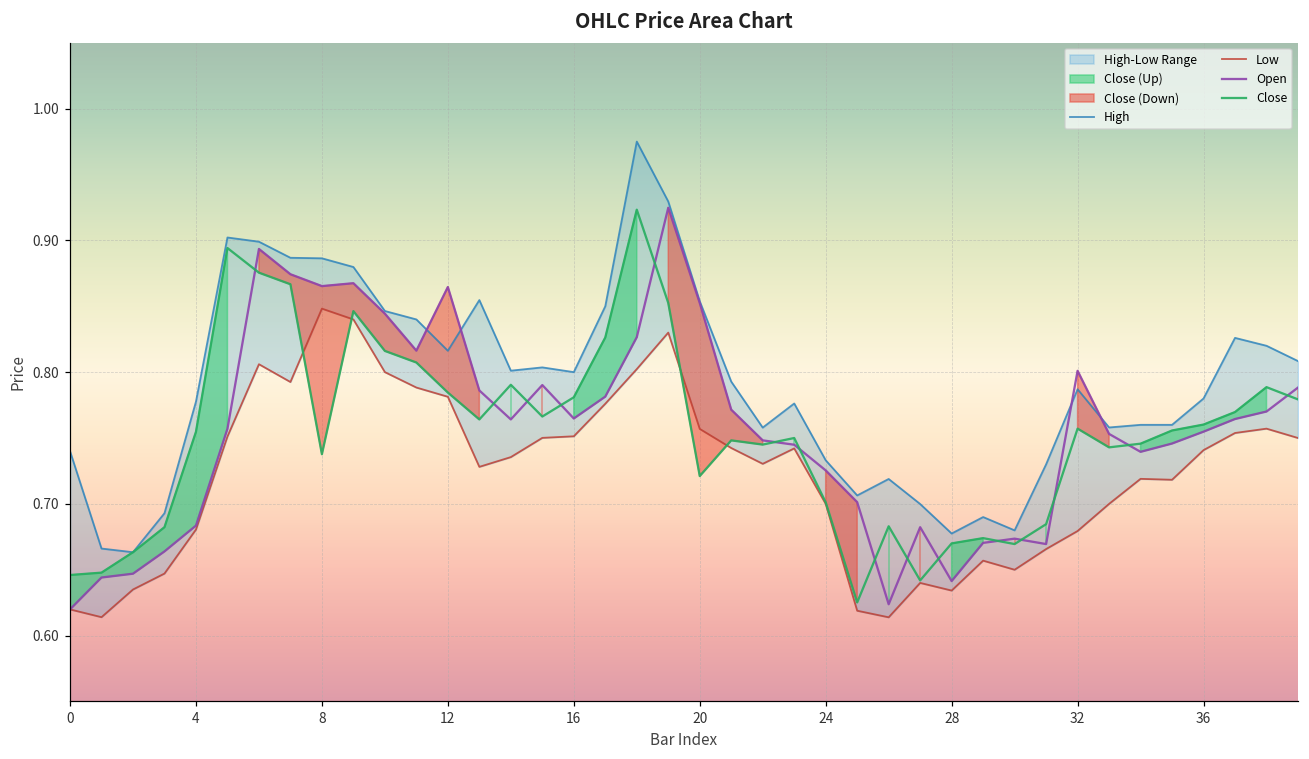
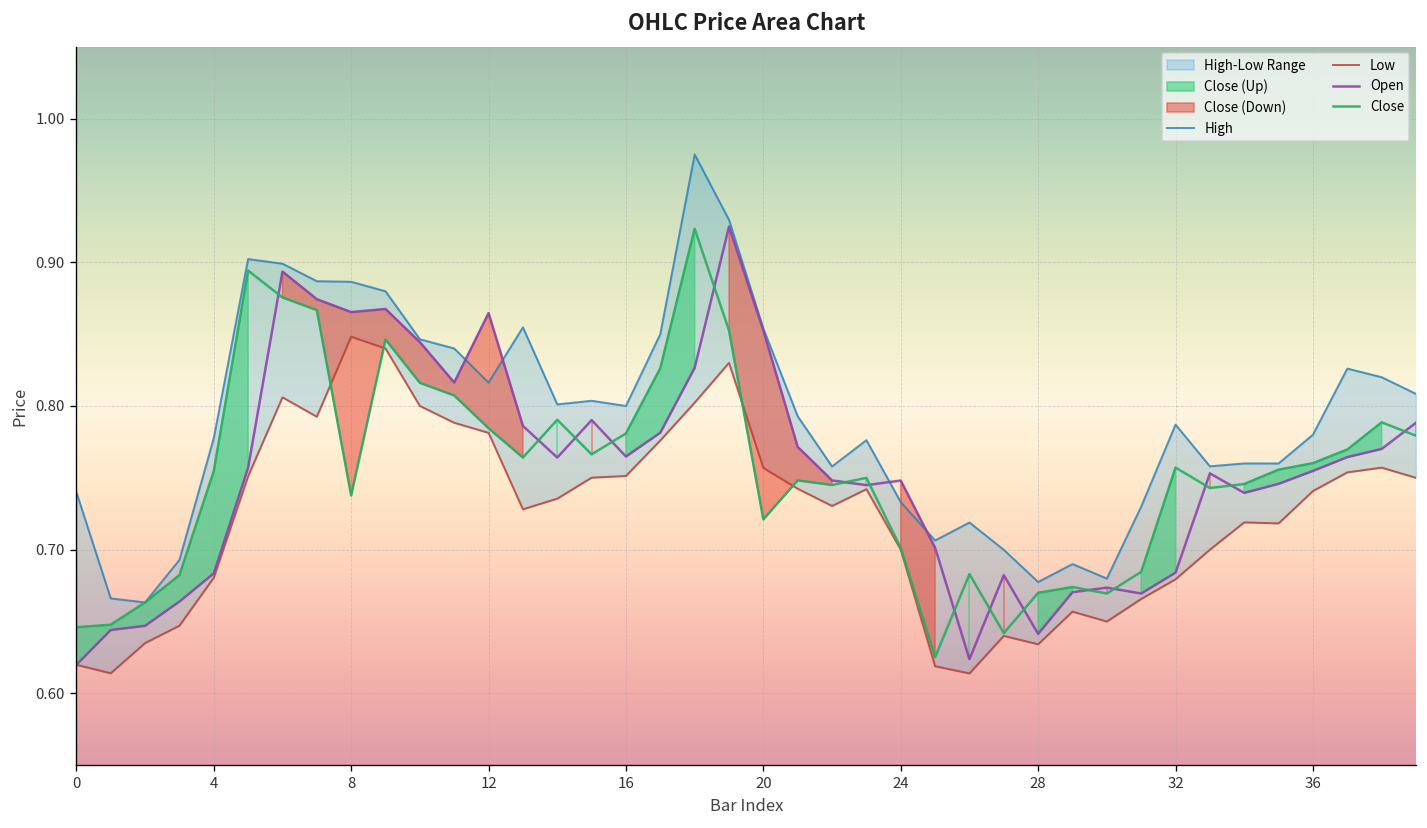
Open, 24: 0.725 -> 0.748
Open, 32: 0.801 -> 0.684
